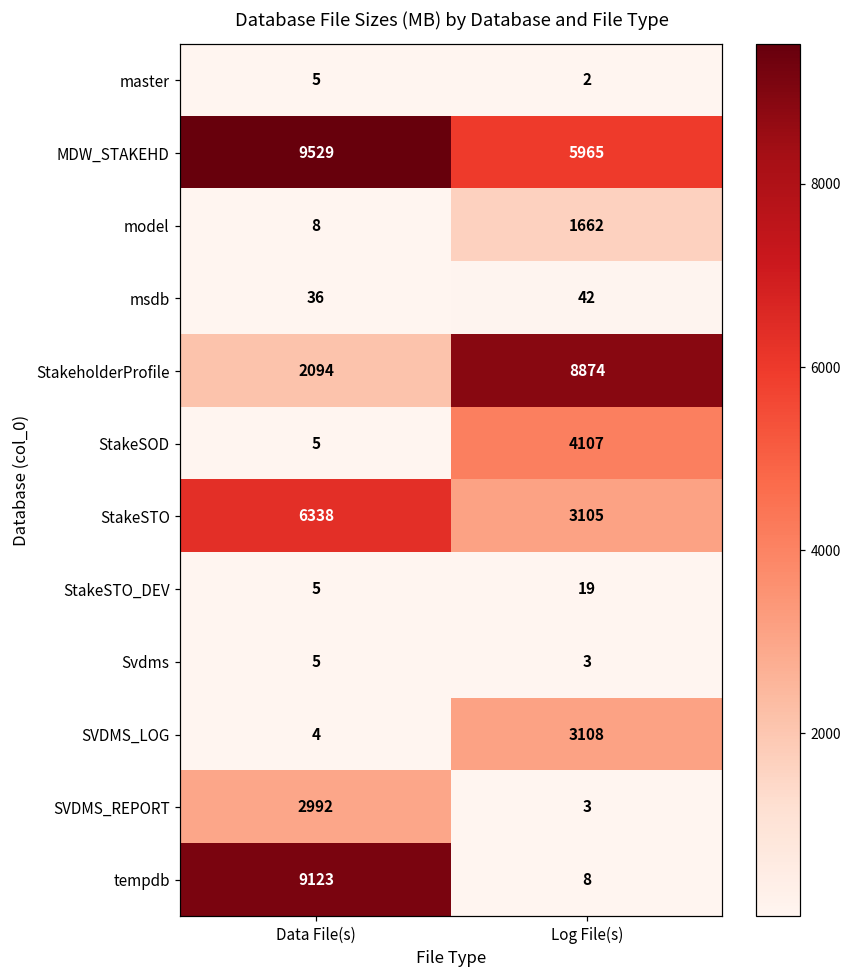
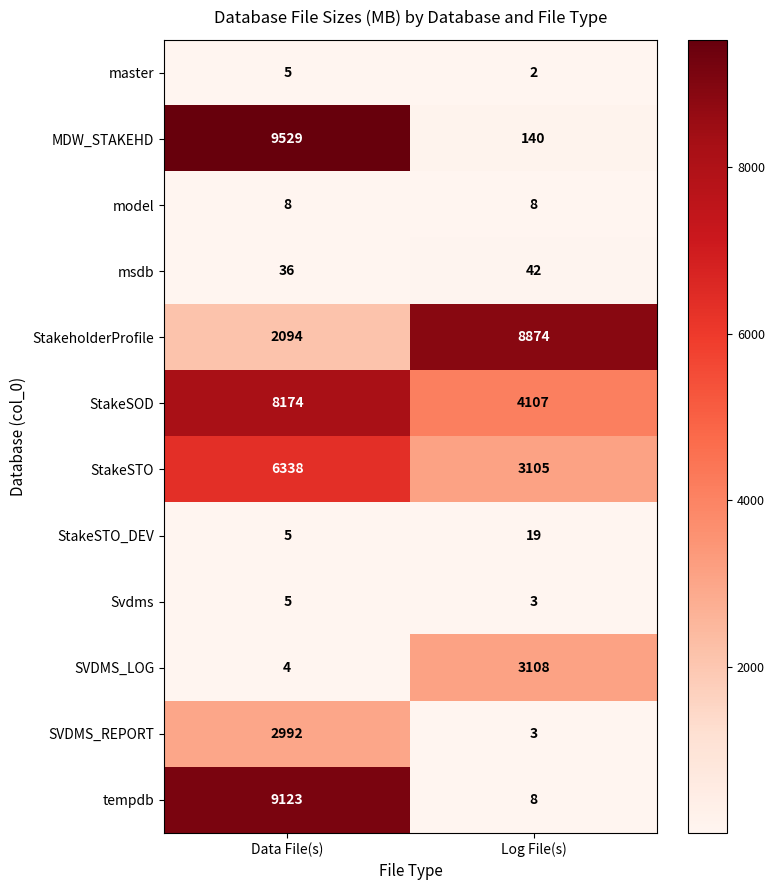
MDW_STAKEHD, Log File(s): 5965 -> 140
model, Log File(s): 1662 -> 8
StakeSOD, Data File(s): 5 -> 8174
